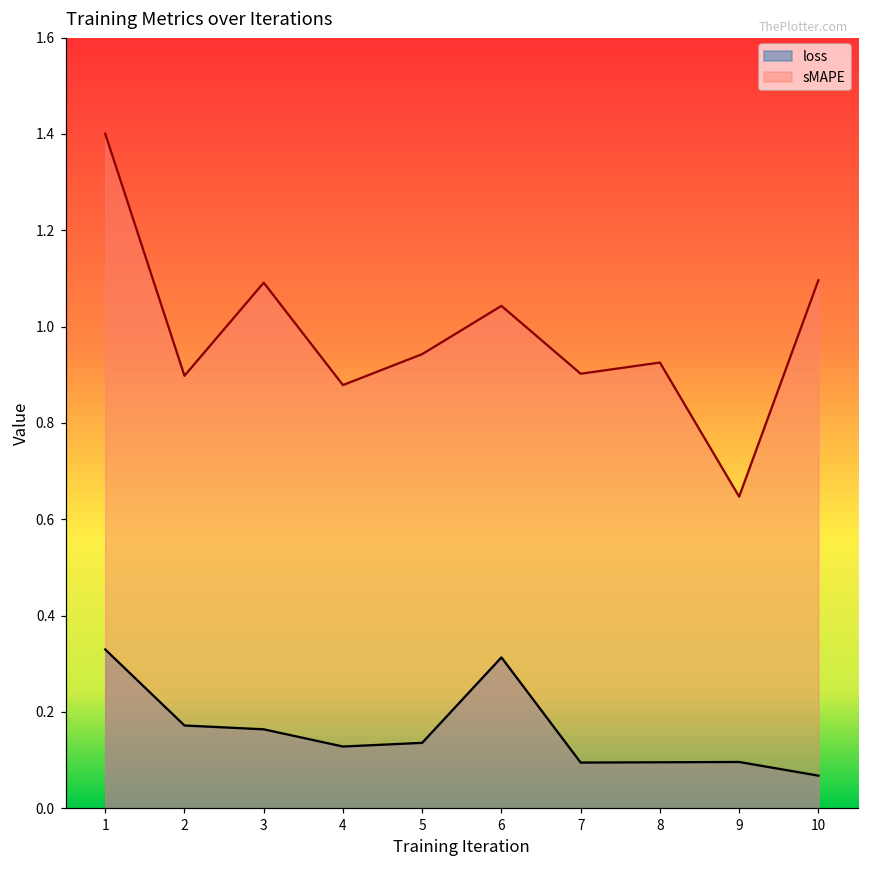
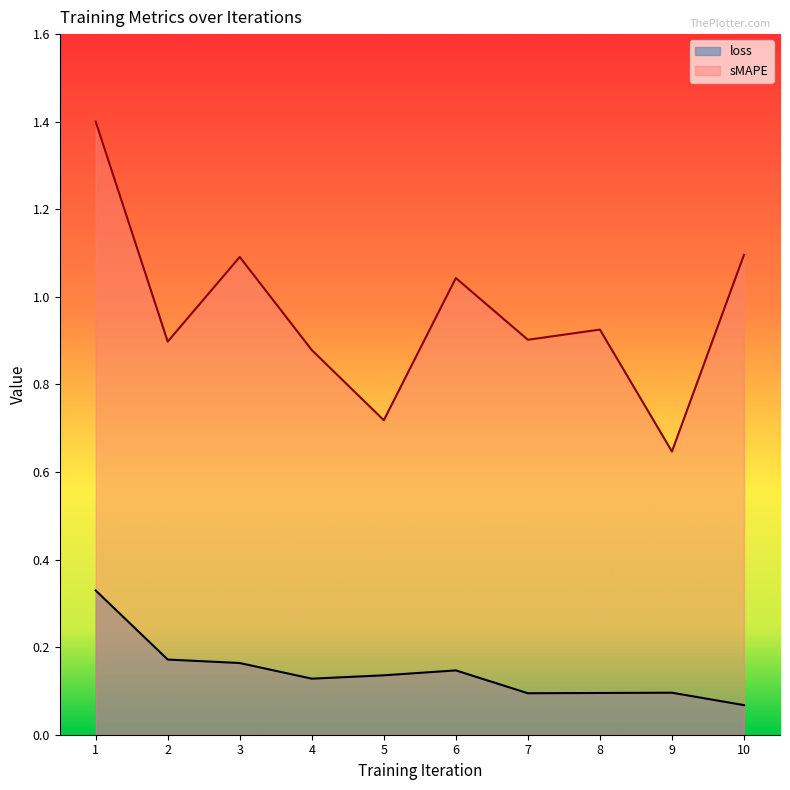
sMAPE, 5: 0.94 -> 0.72
loss, 6: 0.31 -> 0.15
